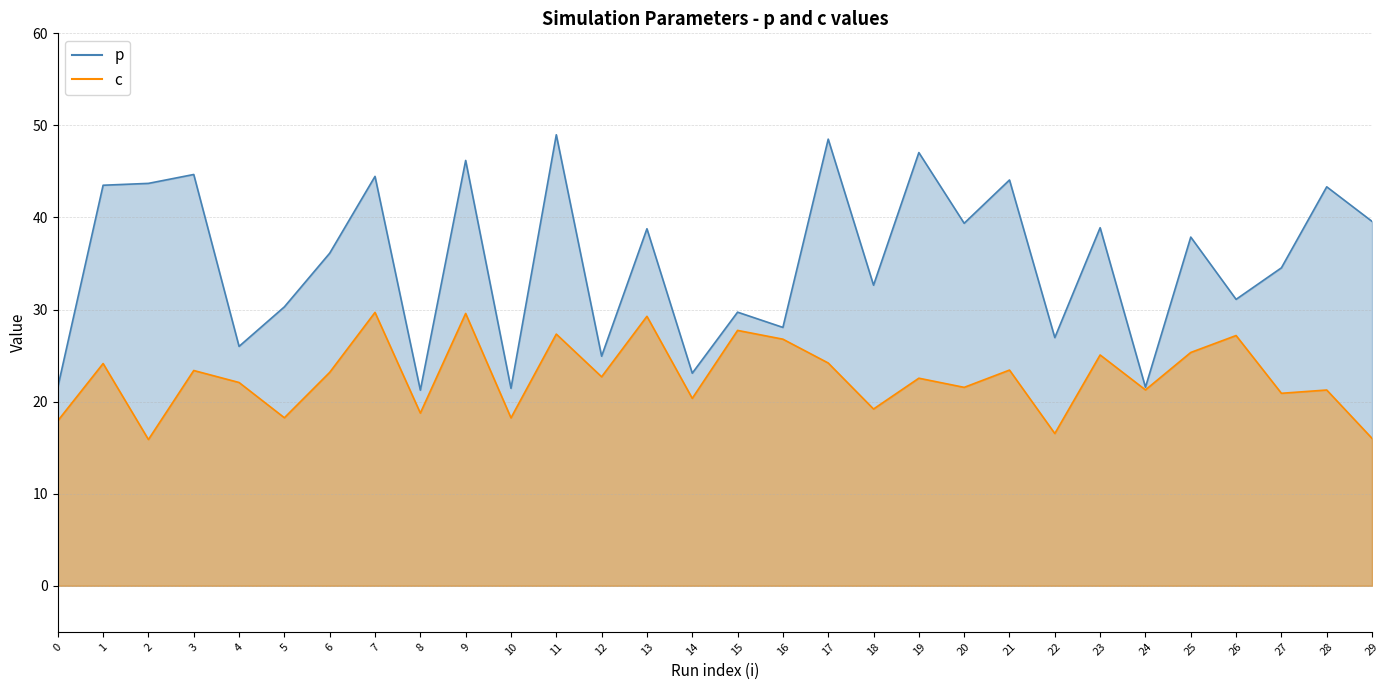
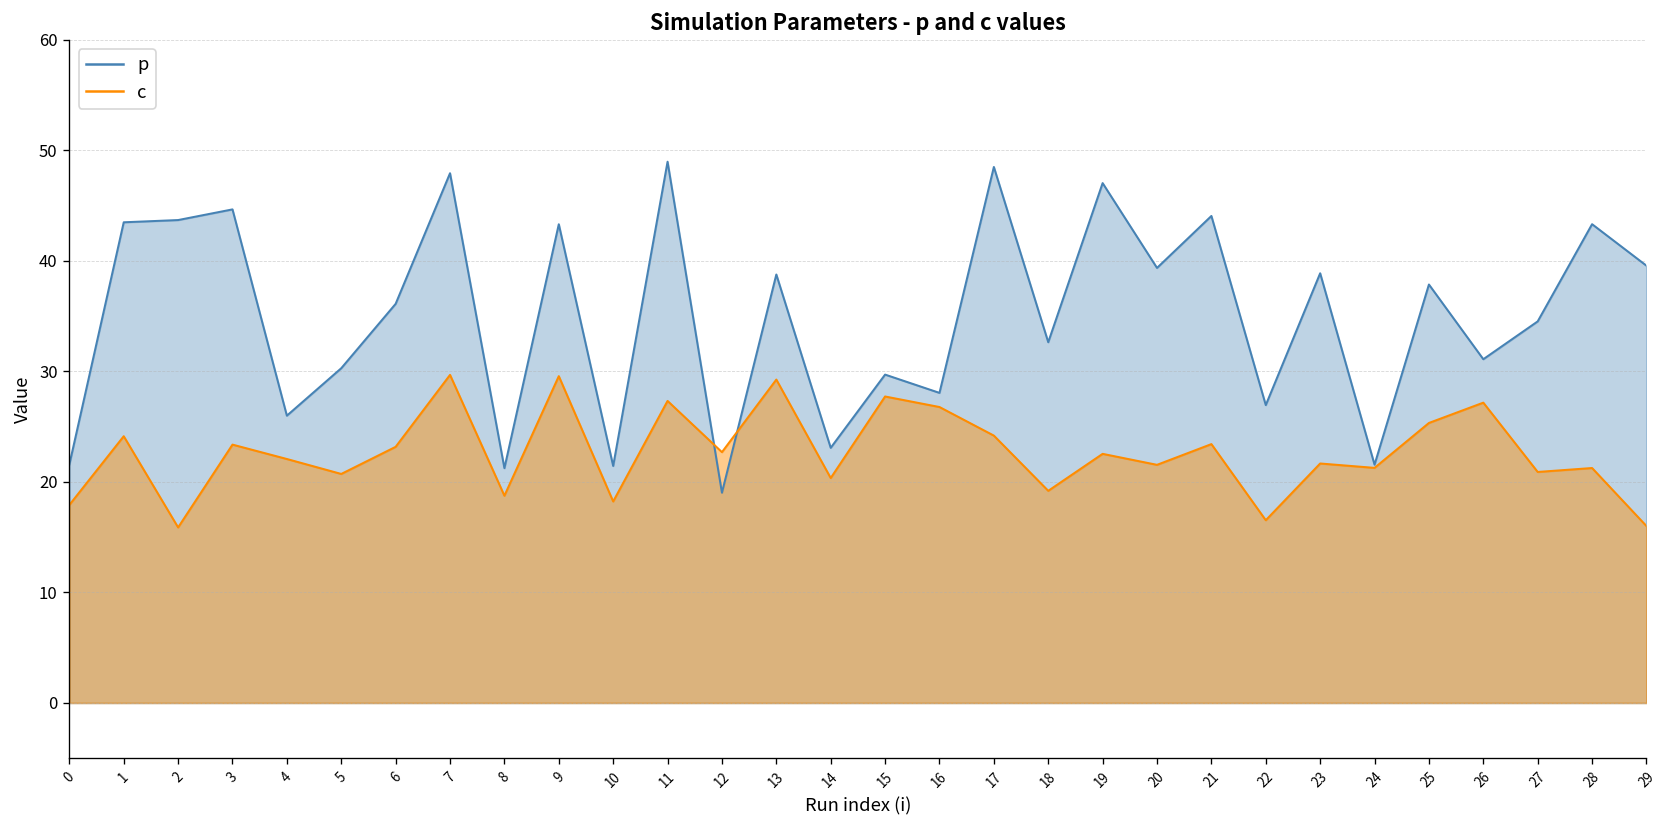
c, 5: 18 -> 21
p, 7: 44 -> 48
p, 9: 46 -> 43
p, 12: 25 -> 19
c, 23: 25 -> 22
